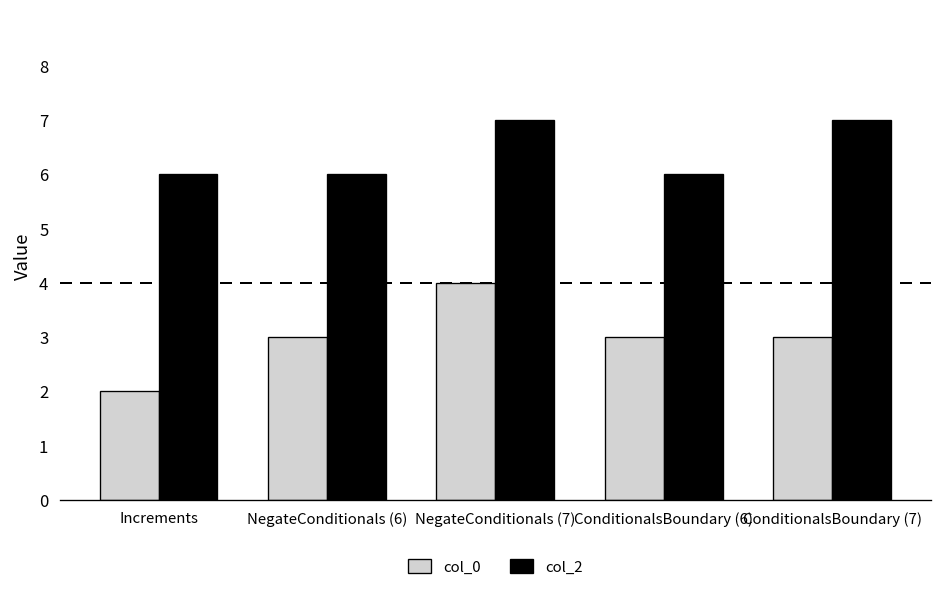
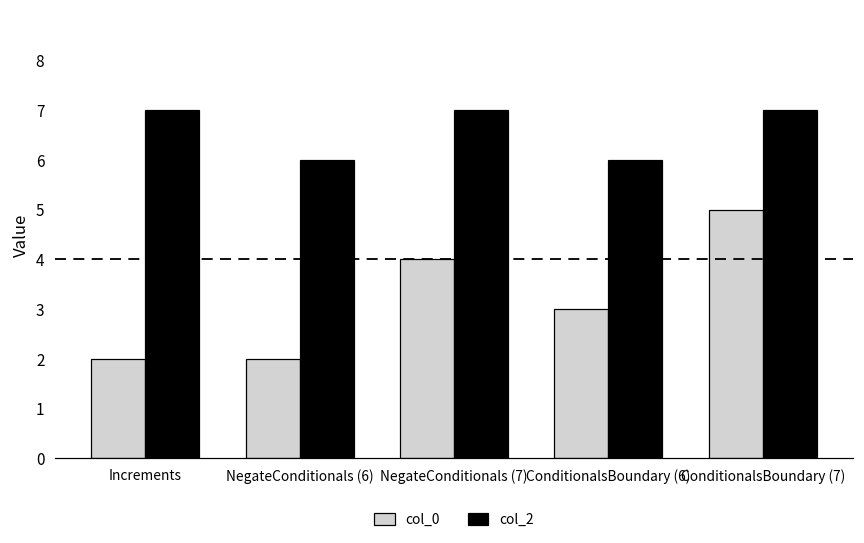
col_2, Increments: 6 -> 7
col_0, NegateConditionals (6): 3 -> 2
col_0, ConditionalsBoundary (7): 3 -> 5
